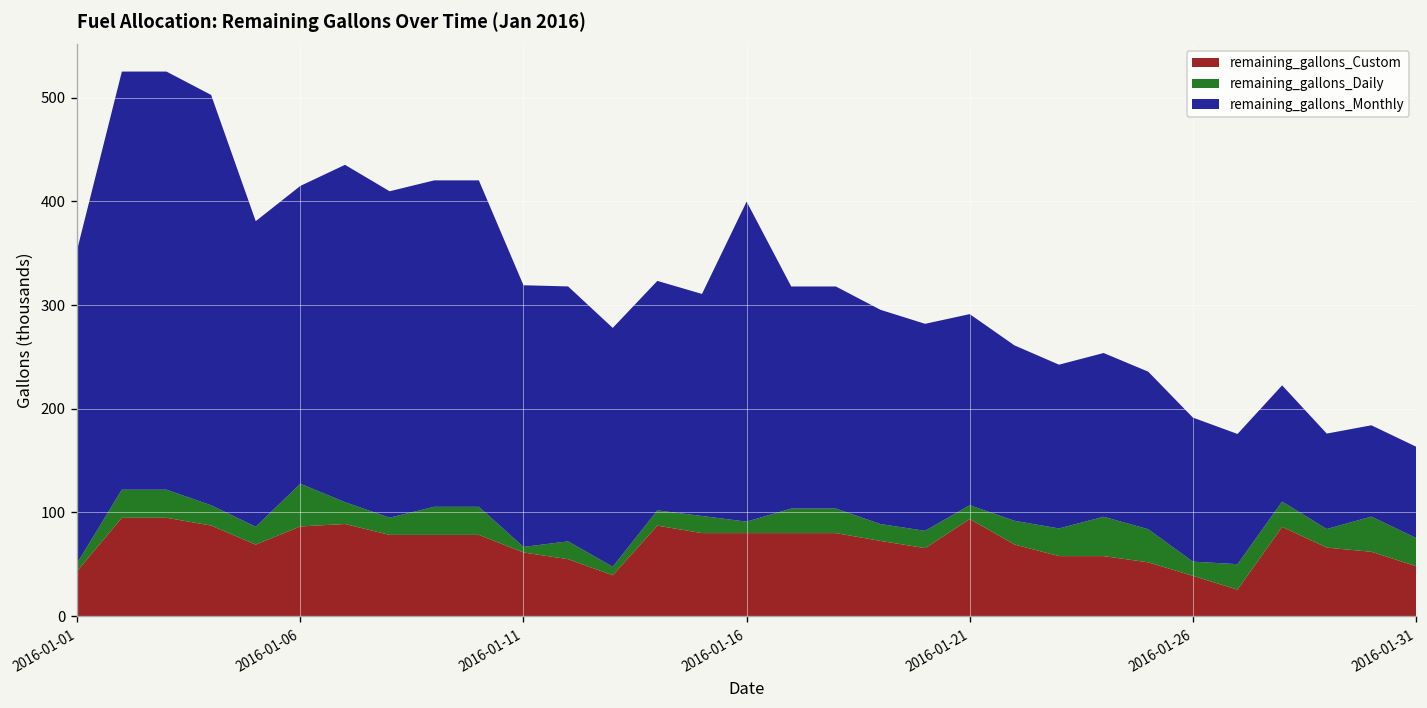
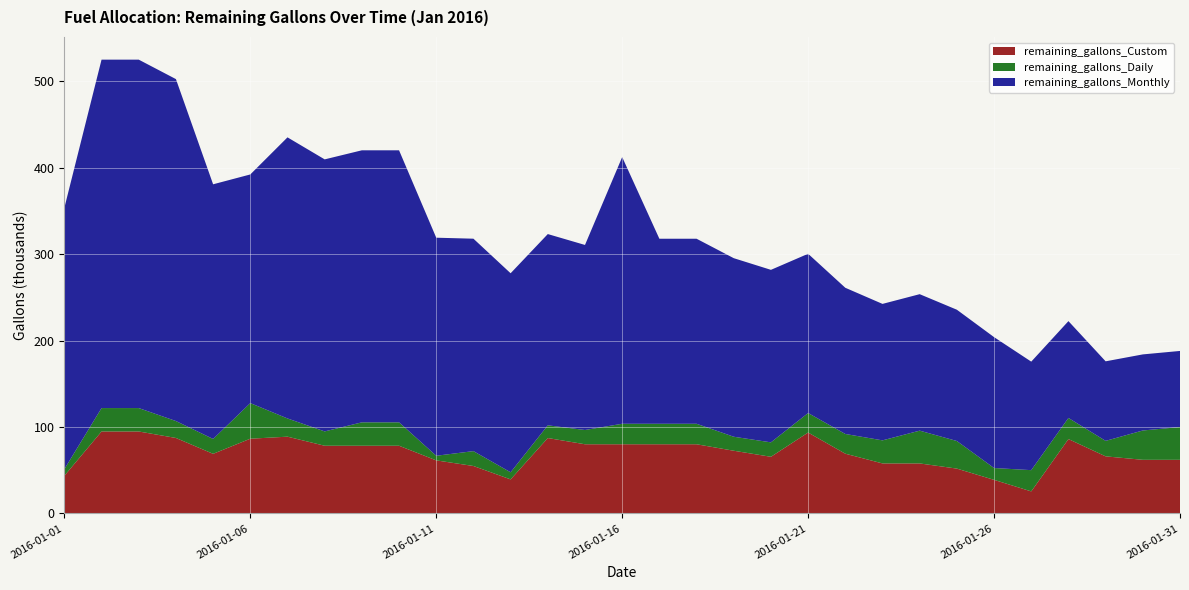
remaining_gallons_Monthly, 2016-01-06: 290 -> 260
remaining_gallons_Daily, 2016-01-16: 10 -> 20
remaining_gallons_Daily, 2016-01-21: 10 -> 20
remaining_gallons_Monthly, 2016-01-26: 140 -> 150
remaining_gallons_Custom, 2016-01-31: 50 -> 60
remaining_gallons_Daily, 2016-01-31: 30 -> 40
